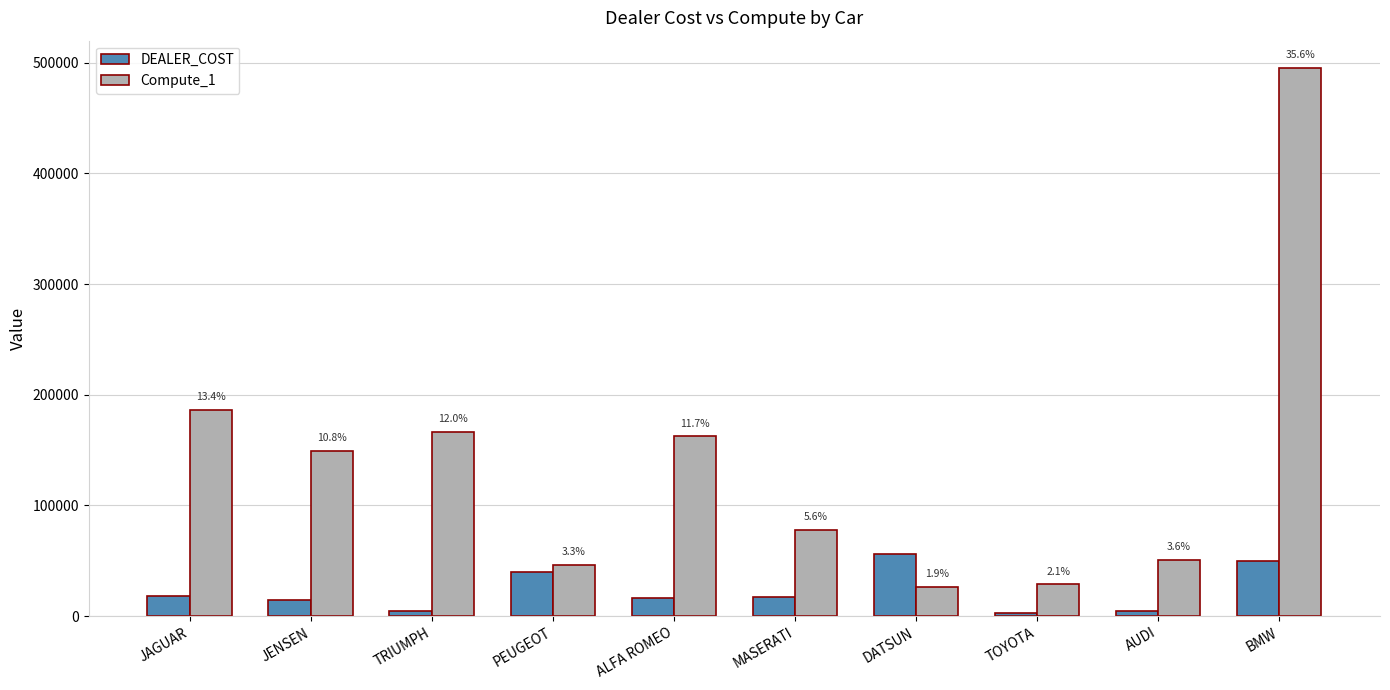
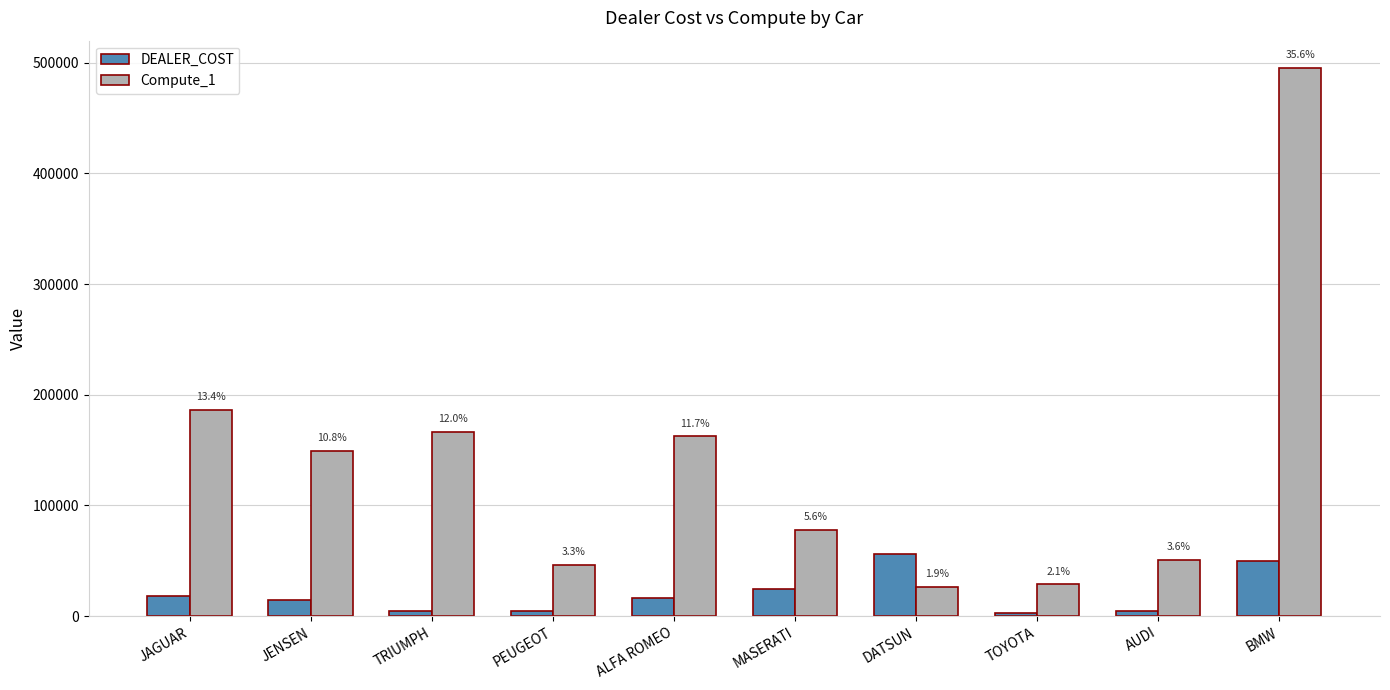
DEALER_COST, PEUGEOT: 40000 -> 5000
DEALER_COST, MASERATI: 17000 -> 25000
